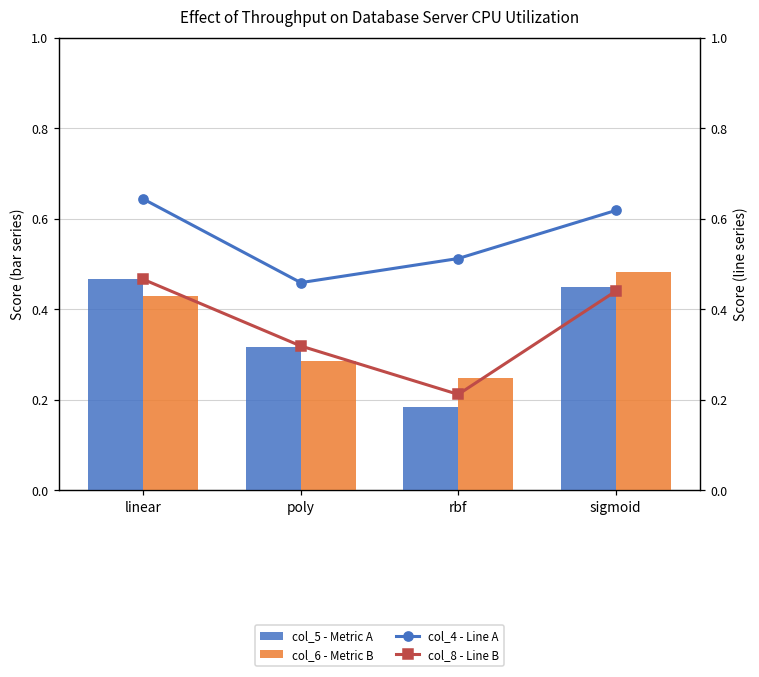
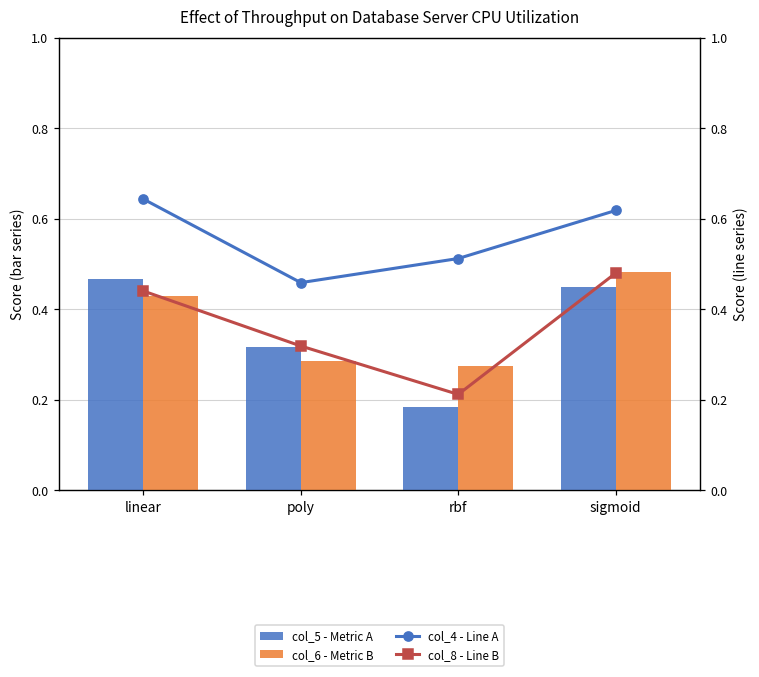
col_6 - Metric B, rbf: 0.25 -> 0.28
col_8 - Line B, linear: 0.47 -> 0.44
col_8 - Line B, sigmoid: 0.44 -> 0.48
